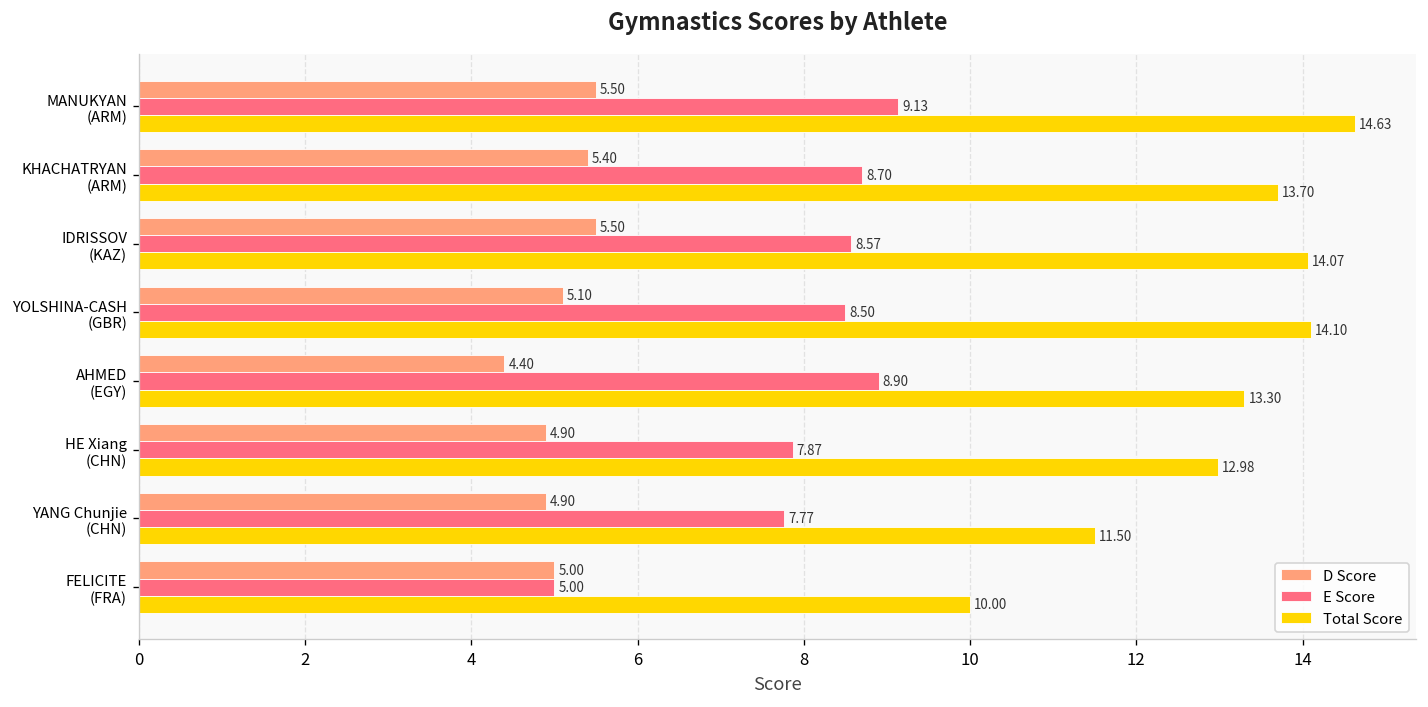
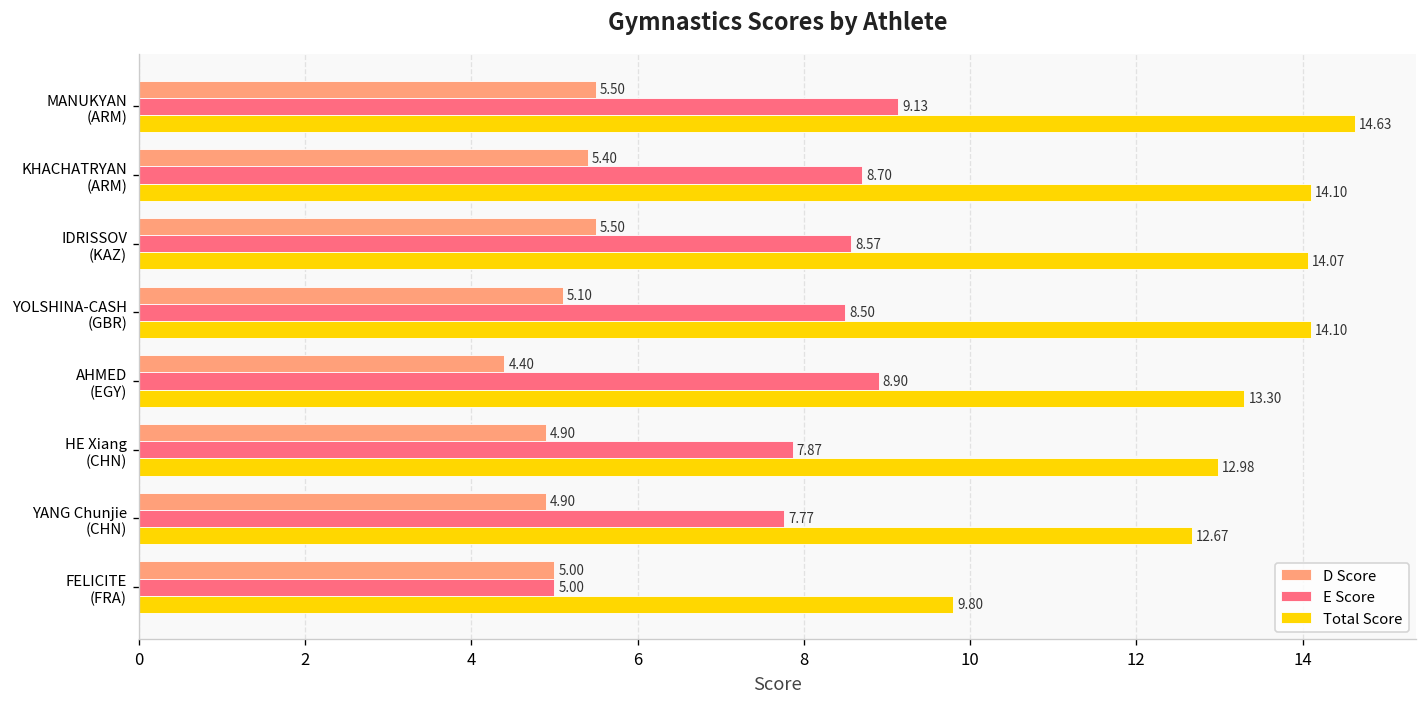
Total Score, KHACHATRYAN (ARM): 13.70 -> 14.10
Total Score, YANG Chunjie (CHN): 11.50 -> 12.67
Total Score, FELICITE (FRA): 10.00 -> 9.80
